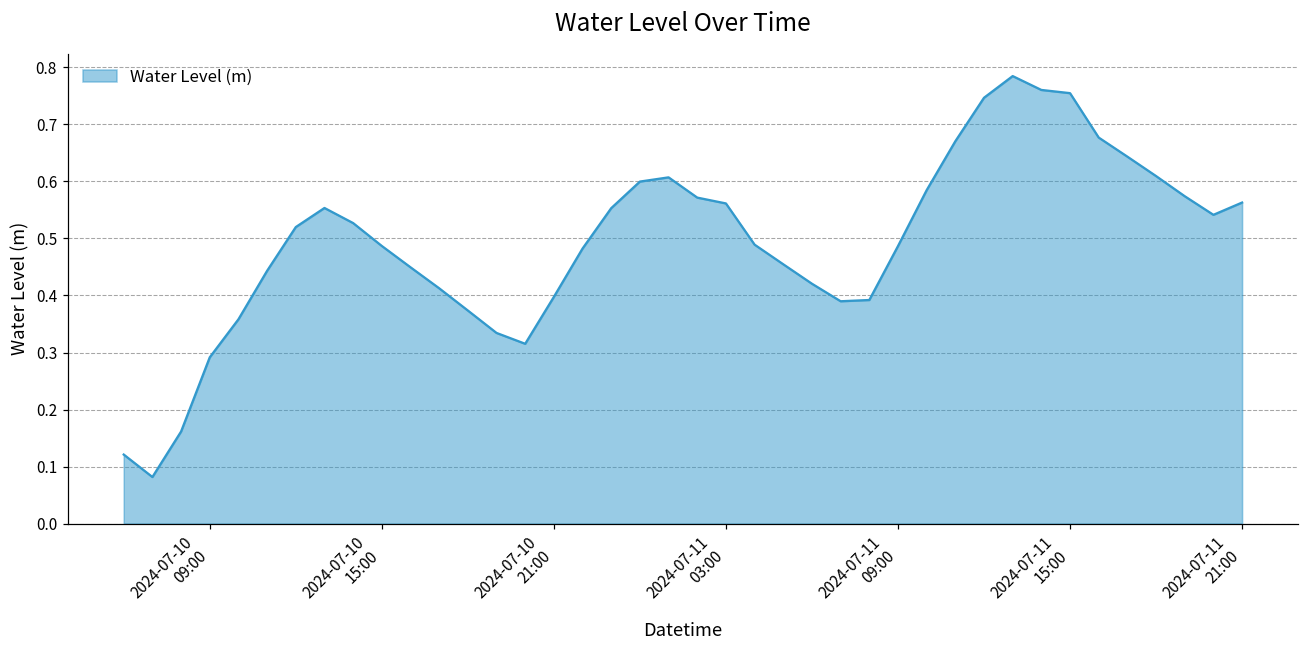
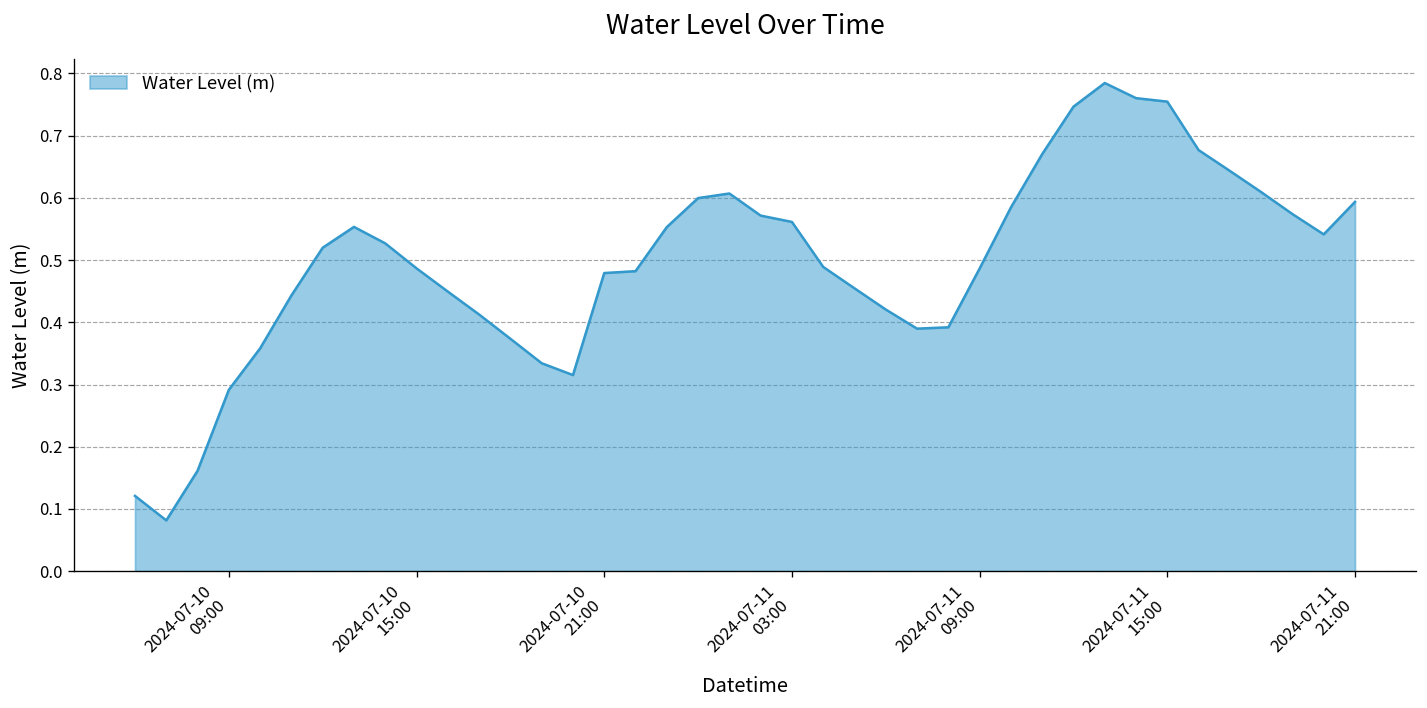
2024-07-10 21:00: 0.40 -> 0.48
2024-07-11 21:00: 0.56 -> 0.59
